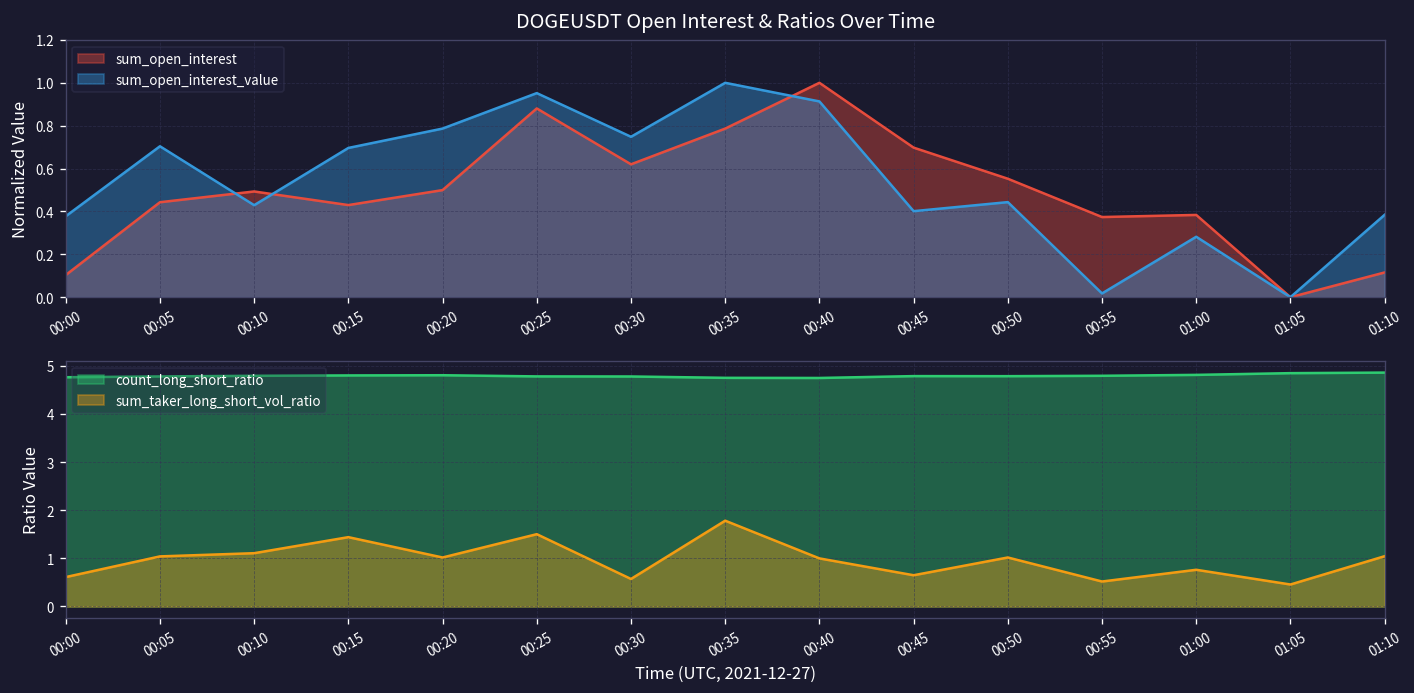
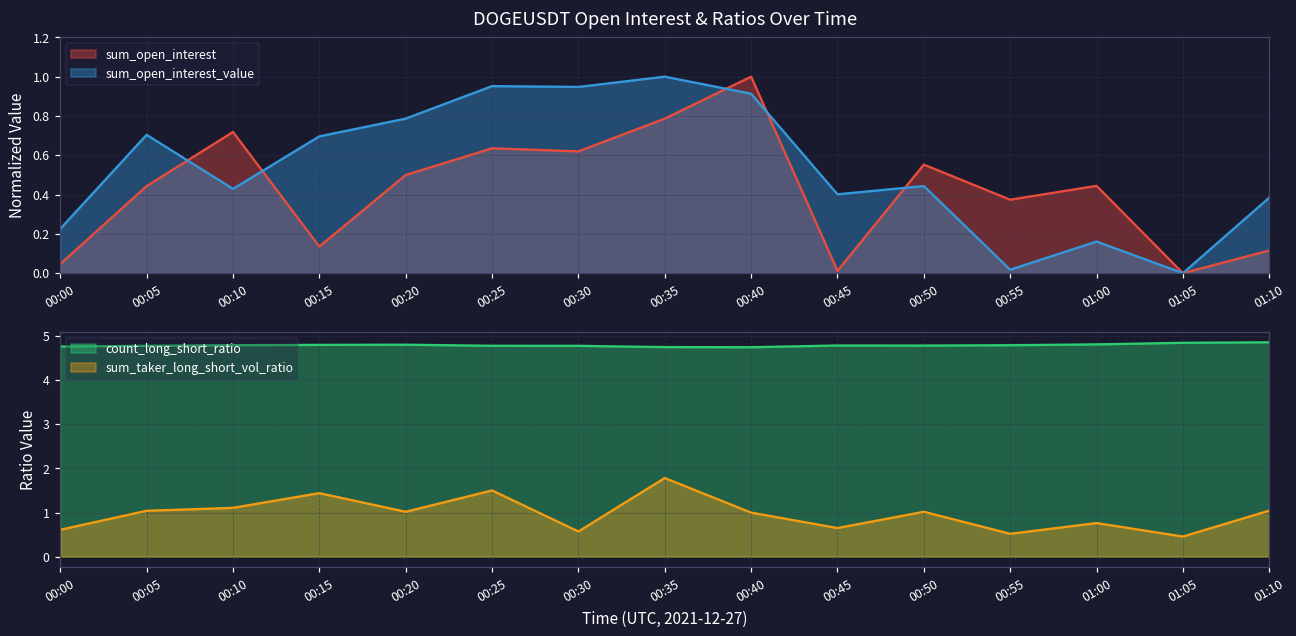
DOGEUSDT Open Interest & Ratios Over Time, sum_open_interest, 00:00: 0.10 -> 0.05
DOGEUSDT Open Interest & Ratios Over Time, sum_open_interest_value, 00:00: 0.38 -> 0.23
DOGEUSDT Open Interest & Ratios Over Time, sum_open_interest, 00:10: 0.49 -> 0.72
DOGEUSDT Open Interest & Ratios Over Time, sum_open_interest, 00:15: 0.43 -> 0.14
DOGEUSDT Open Interest & Ratios Over Time, sum_open_interest, 00:25: 0.88 -> 0.64
DOGEUSDT Open Interest & Ratios Over Time, sum_open_interest_value, 00:30: 0.75 -> 0.95
DOGEUSDT Open Interest & Ratios Over Time, sum_open_interest, 00:45: 0.70 -> 0.01
DOGEUSDT Open Interest & Ratios Over Time, sum_open_interest, 01:00: 0.38 -> 0.44
DOGEUSDT Open Interest & Ratios Over Time, sum_open_interest_value, 01:00: 0.28 -> 0.16
